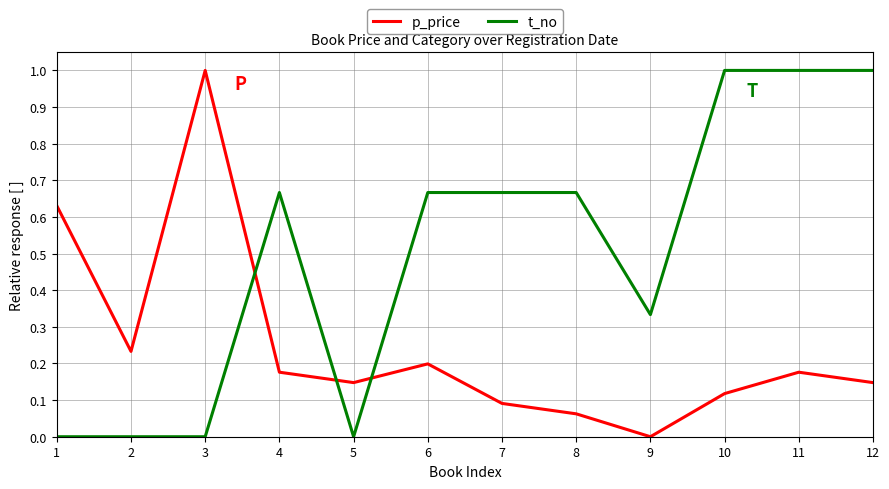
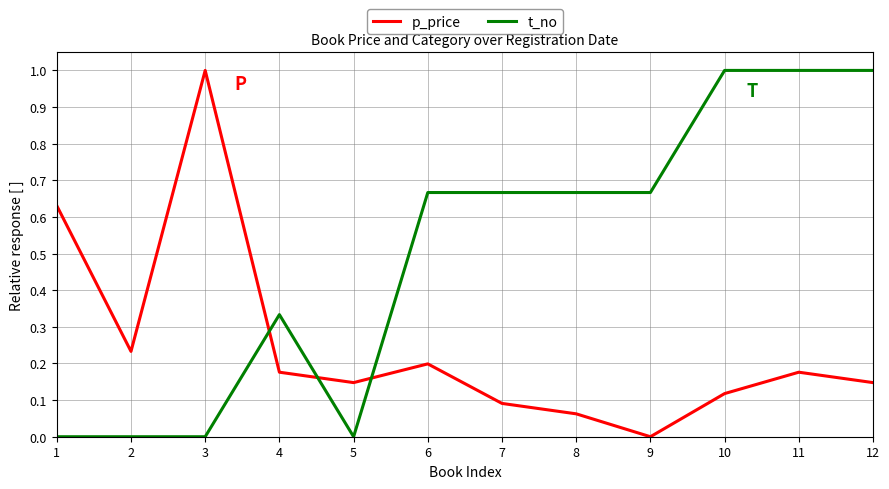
t_no, 4: 0.67 -> 0.33
t_no, 9: 0.33 -> 0.67
